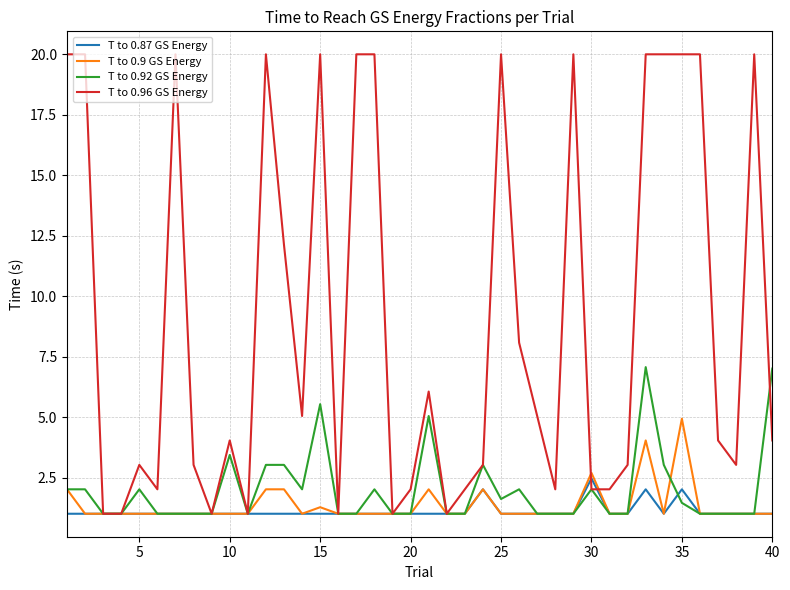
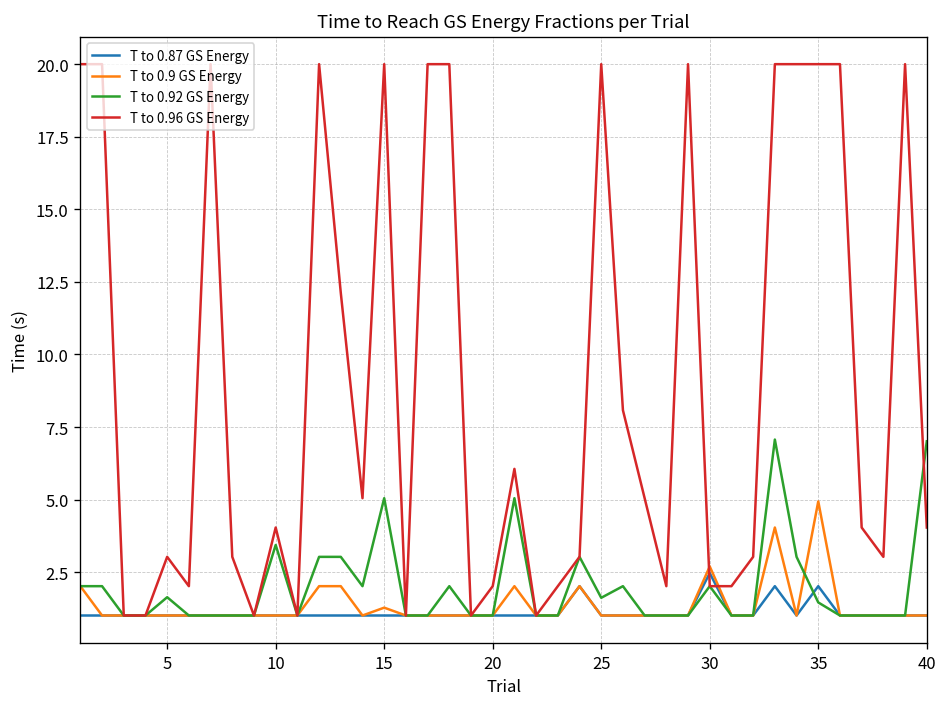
T to 0.92 GS Energy, 5: 2.0 -> 1.6
T to 0.92 GS Energy, 15: 5.5 -> 5.1
